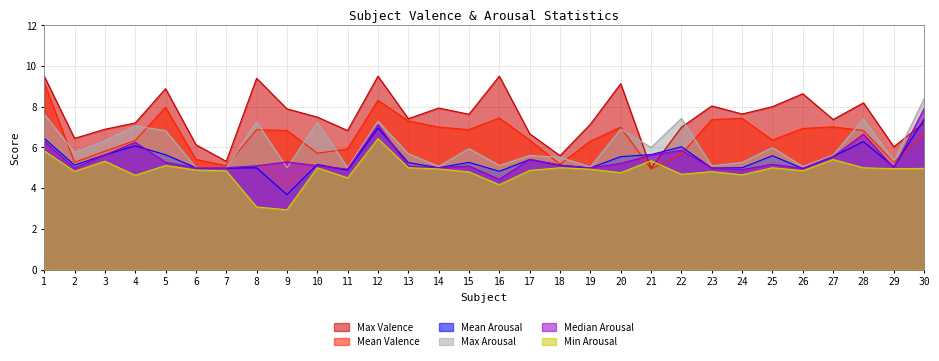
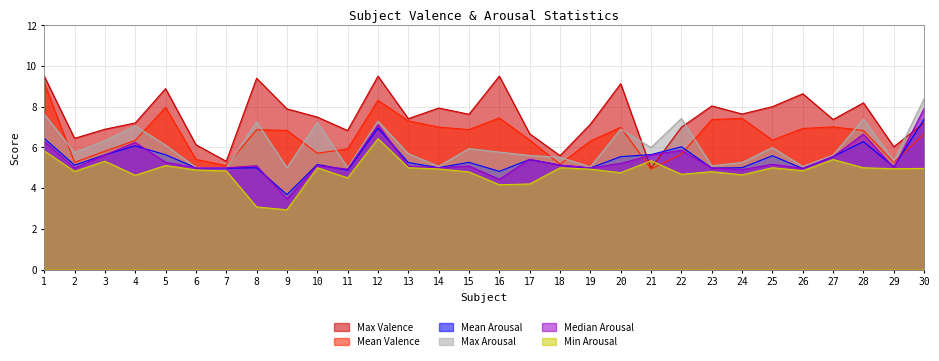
Max Arousal, 5: 6.8 -> 6.1
Median Arousal, 9: 5.3 -> 3.5
Max Arousal, 16: 5.1 -> 5.8
Min Arousal, 17: 4.9 -> 4.2
